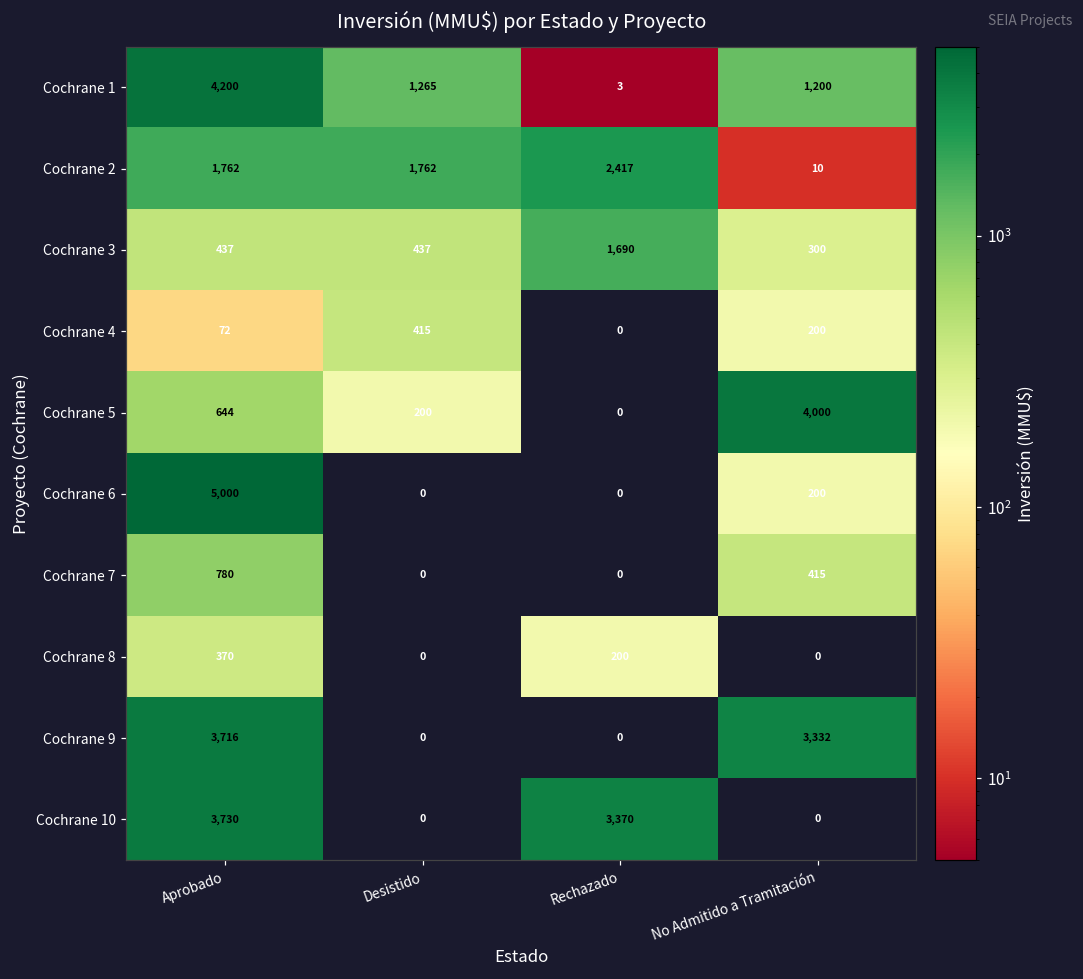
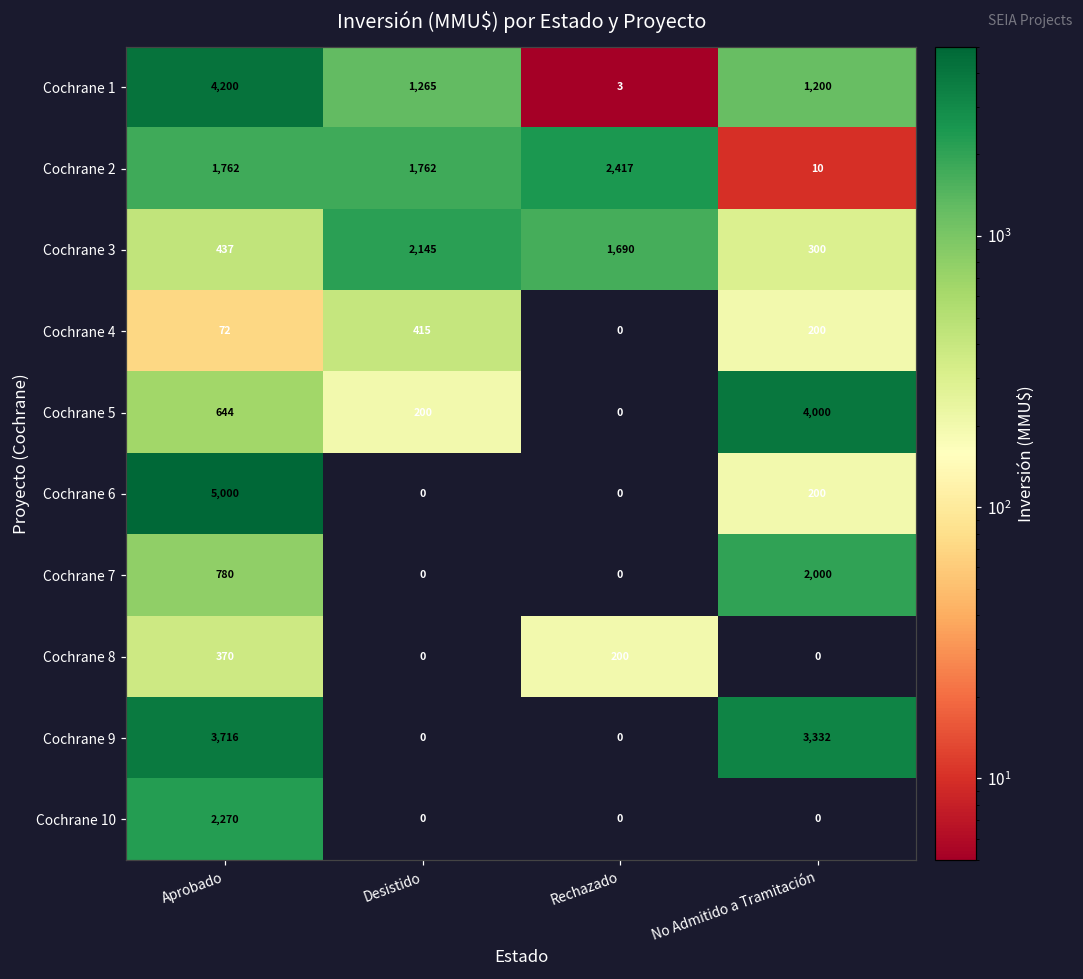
Cochrane 3, Desistido: 437 -> 2,145
Cochrane 7, No Admitido a Tramitación: 415 -> 2,000
Cochrane 10, Aprobado: 3,730 -> 2,270
Cochrane 10, Rechazado: 3,370 -> 0
